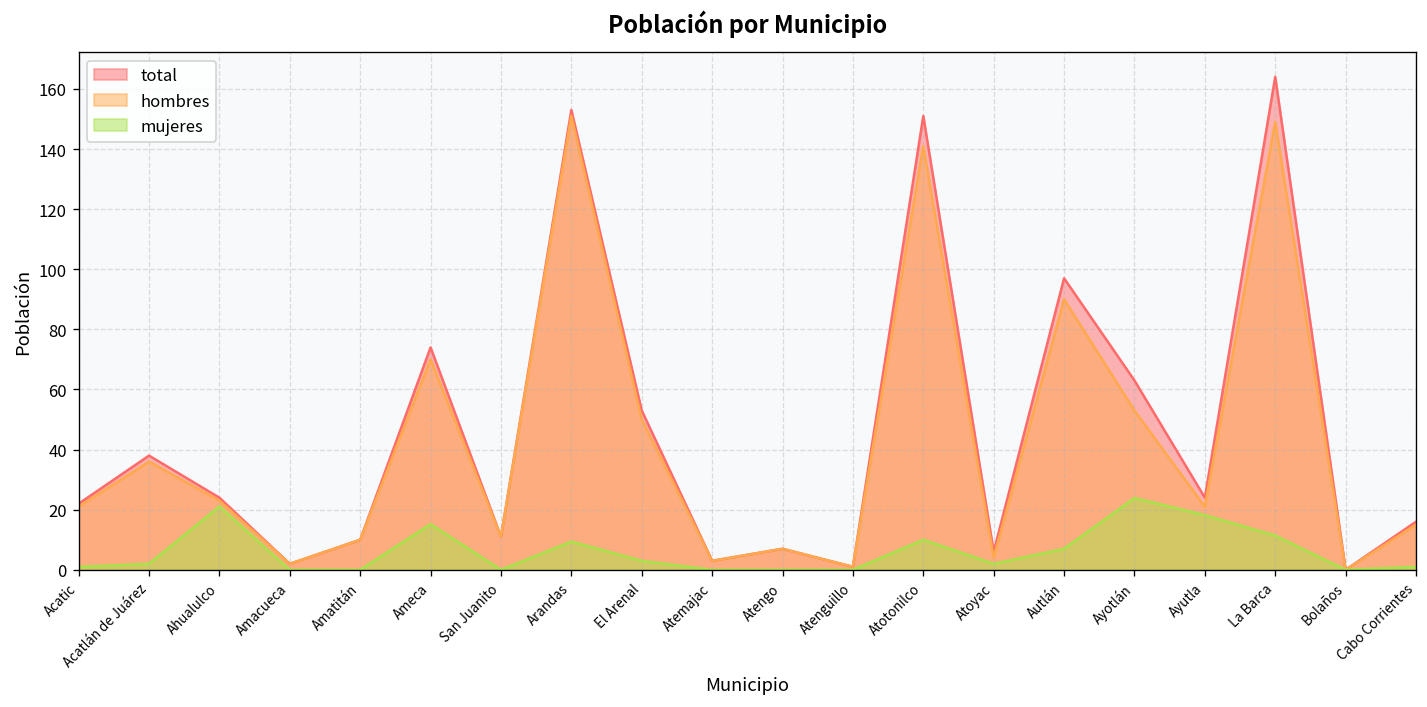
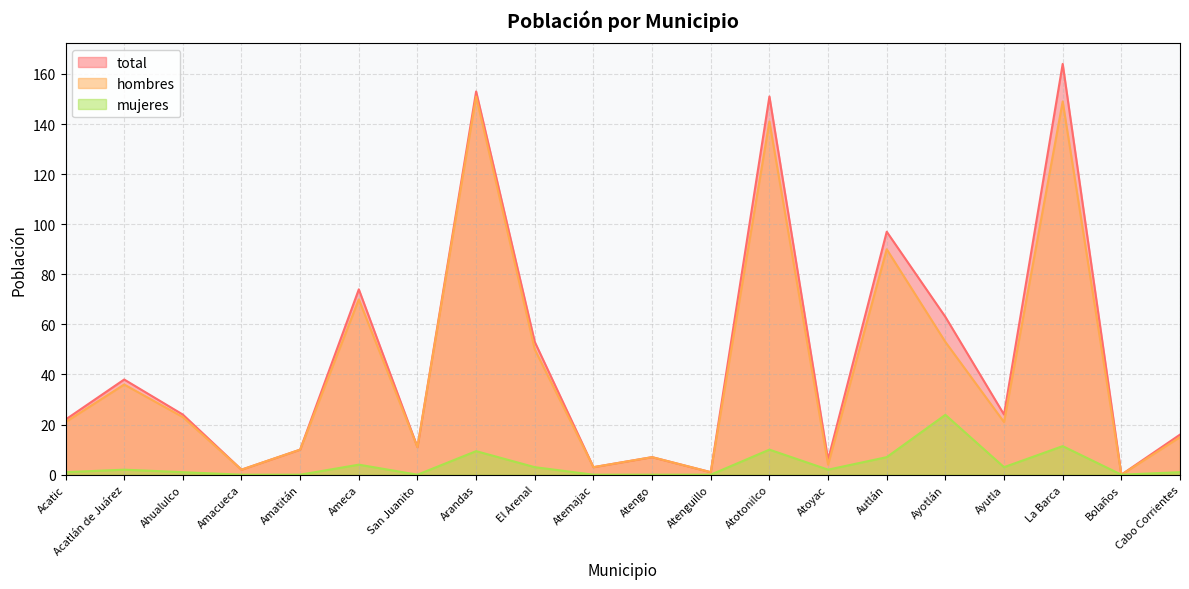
mujeres, Ahualulco: 21 -> 1
mujeres, Ameca: 15 -> 4
mujeres, Ayutla: 18 -> 3
